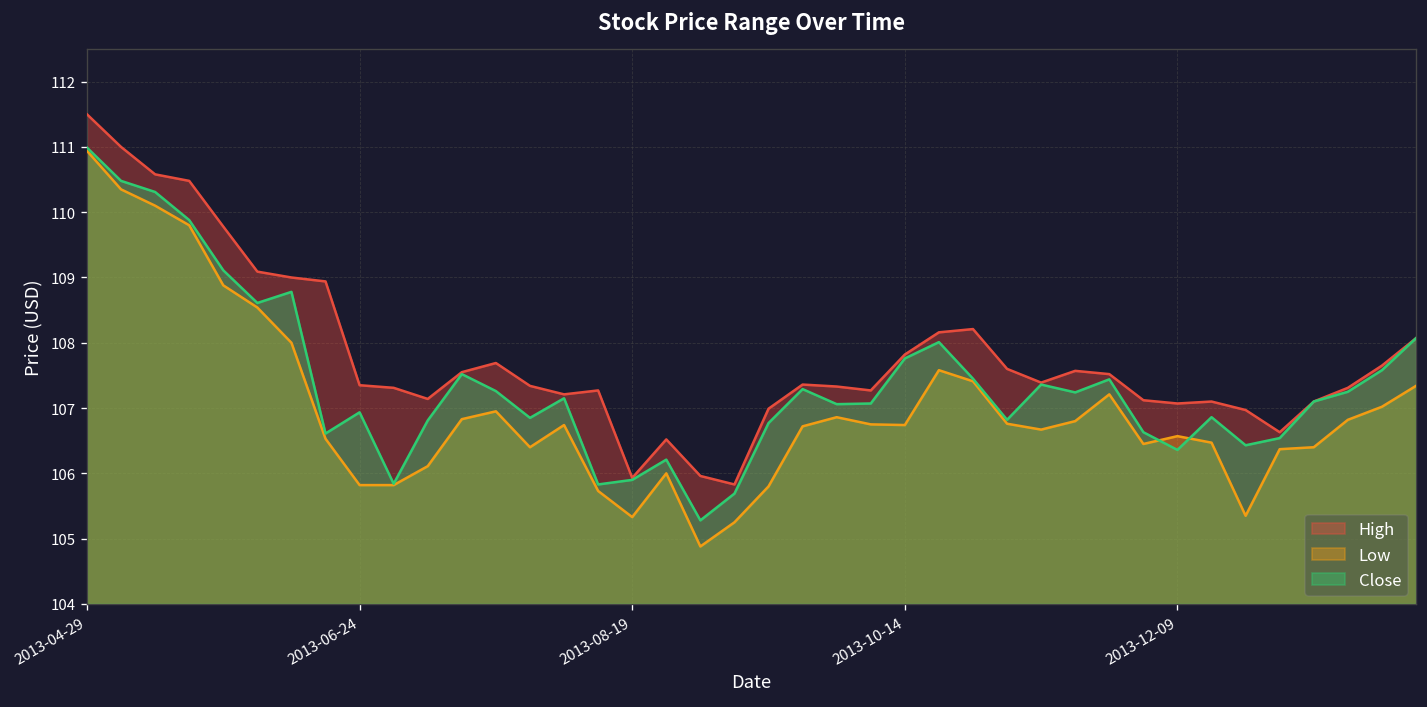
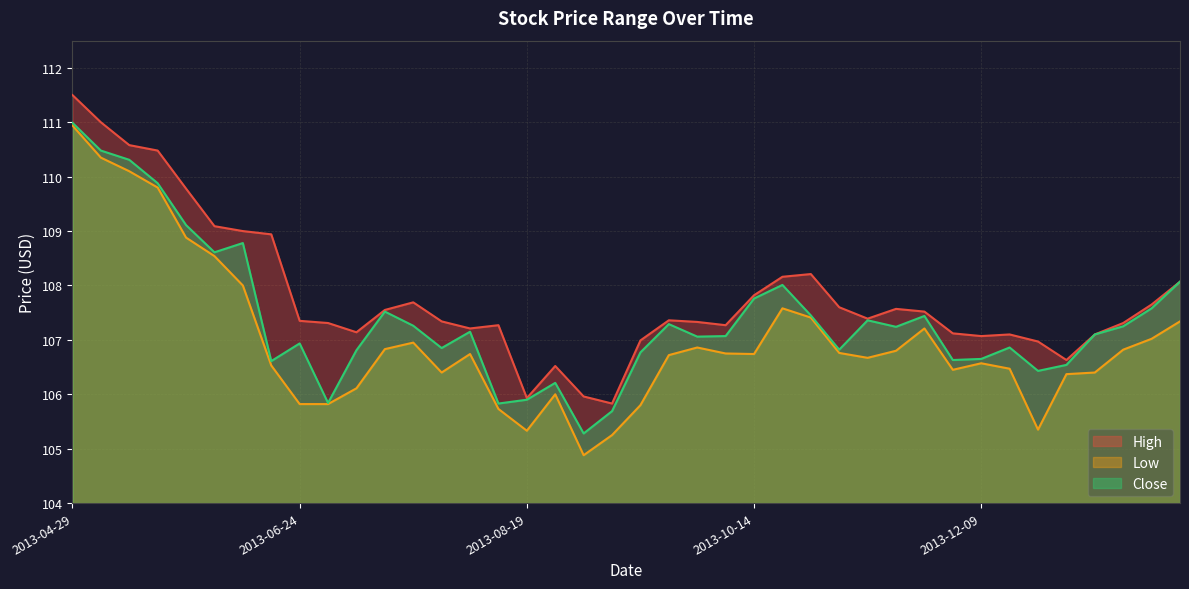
Close, 2013-12-09: 106.4 -> 106.7
